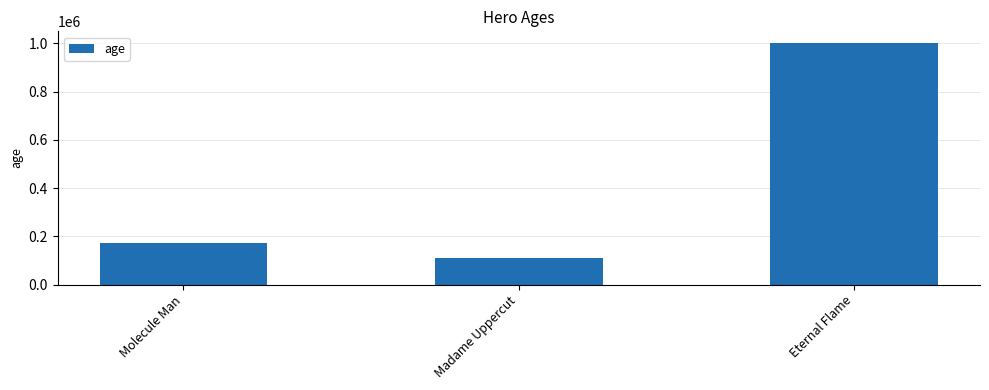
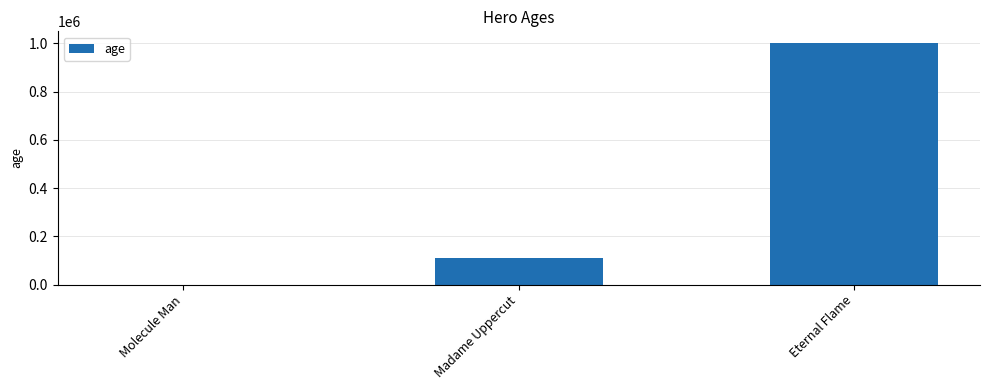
Molecule Man: 170000 -> 0
